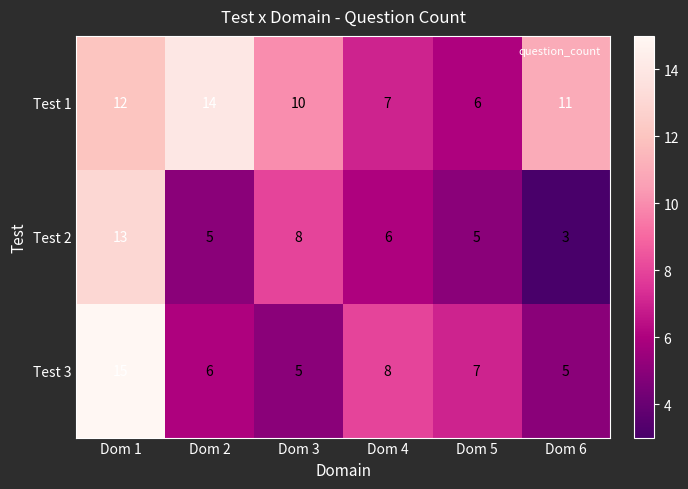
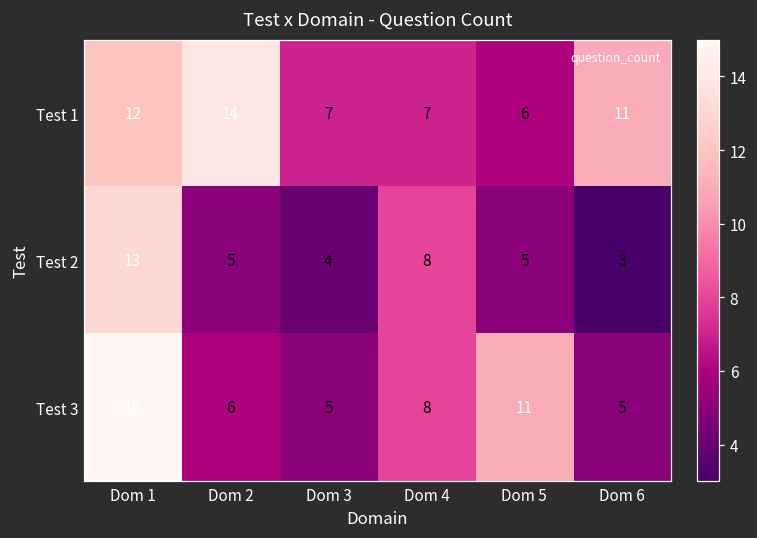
Test 1, Dom 3: 10 -> 7
Test 2, Dom 3: 8 -> 4
Test 2, Dom 4: 6 -> 8
Test 3, Dom 5: 7 -> 11
